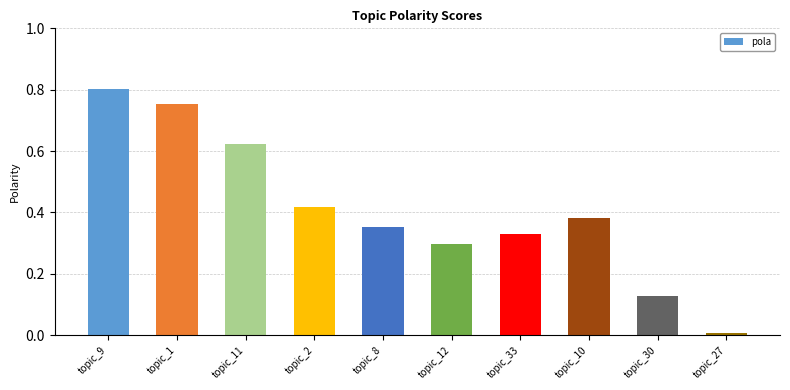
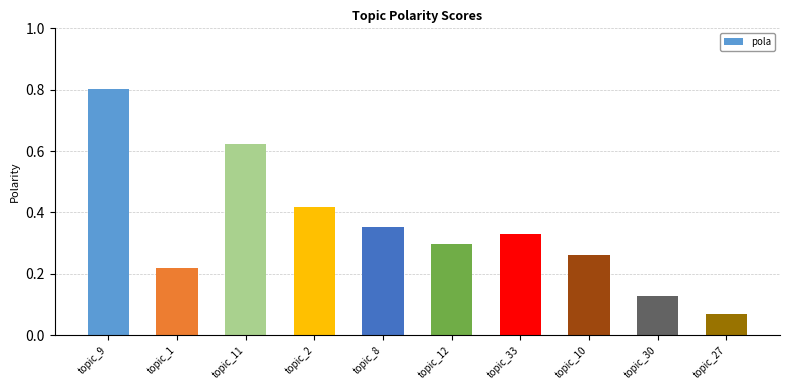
topic_1: 0.75 -> 0.22
topic_10: 0.38 -> 0.26
topic_27: 0.01 -> 0.07
